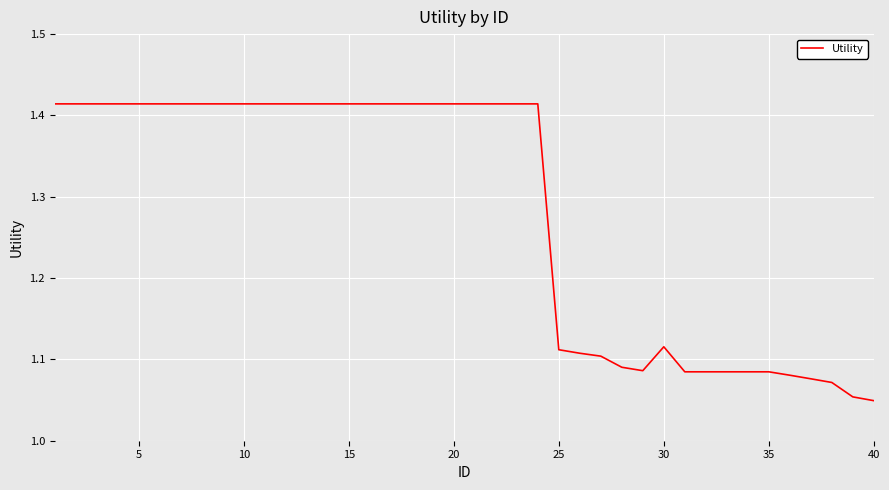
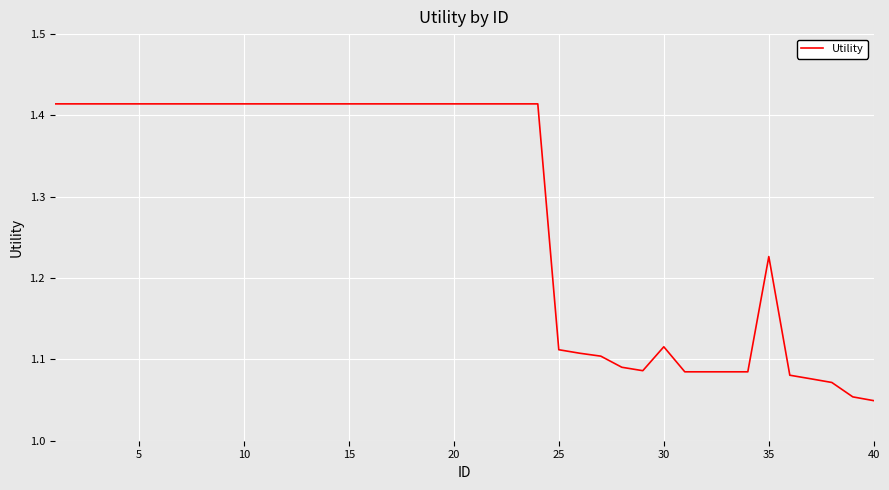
35: 1.08 -> 1.23
